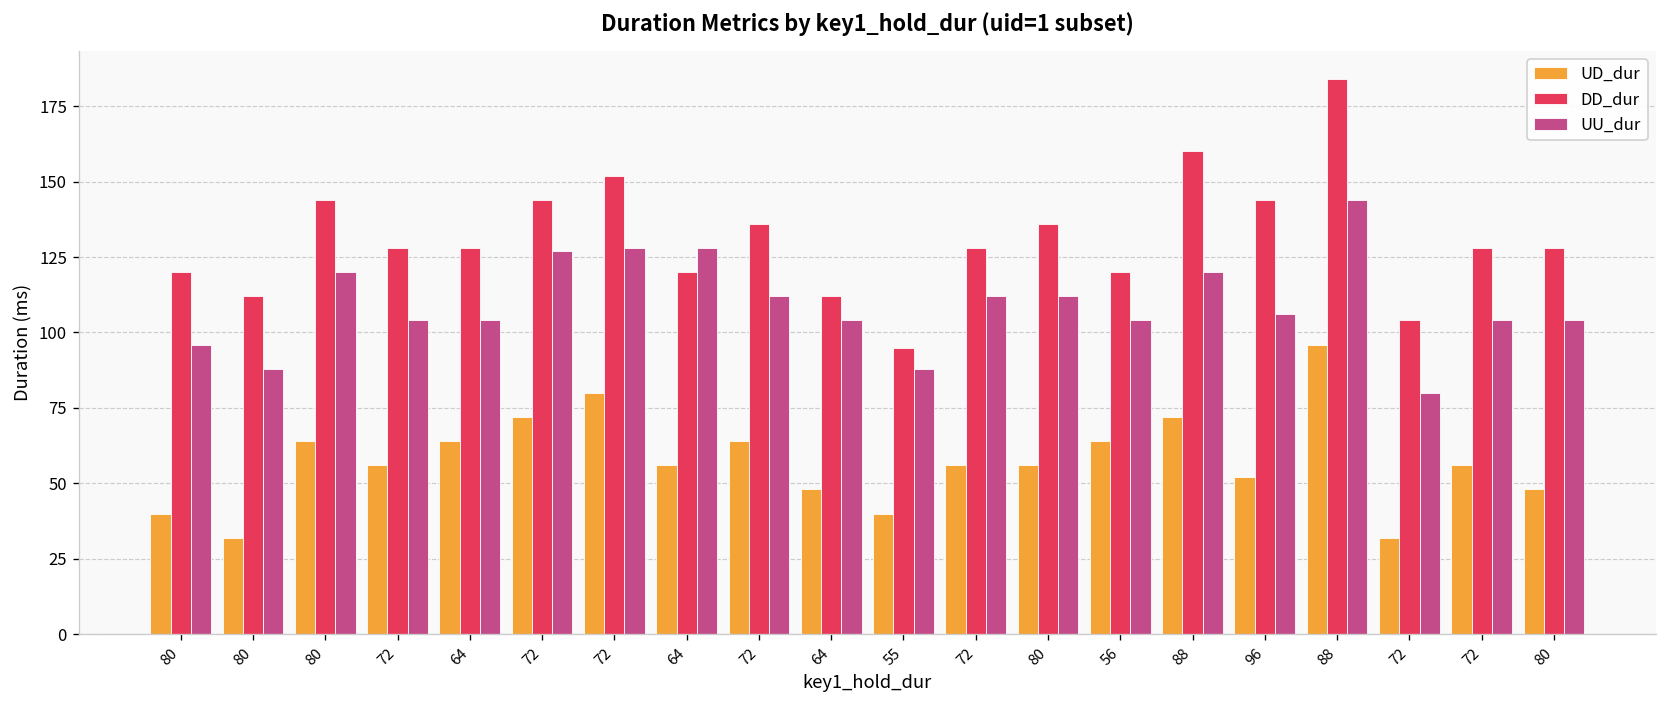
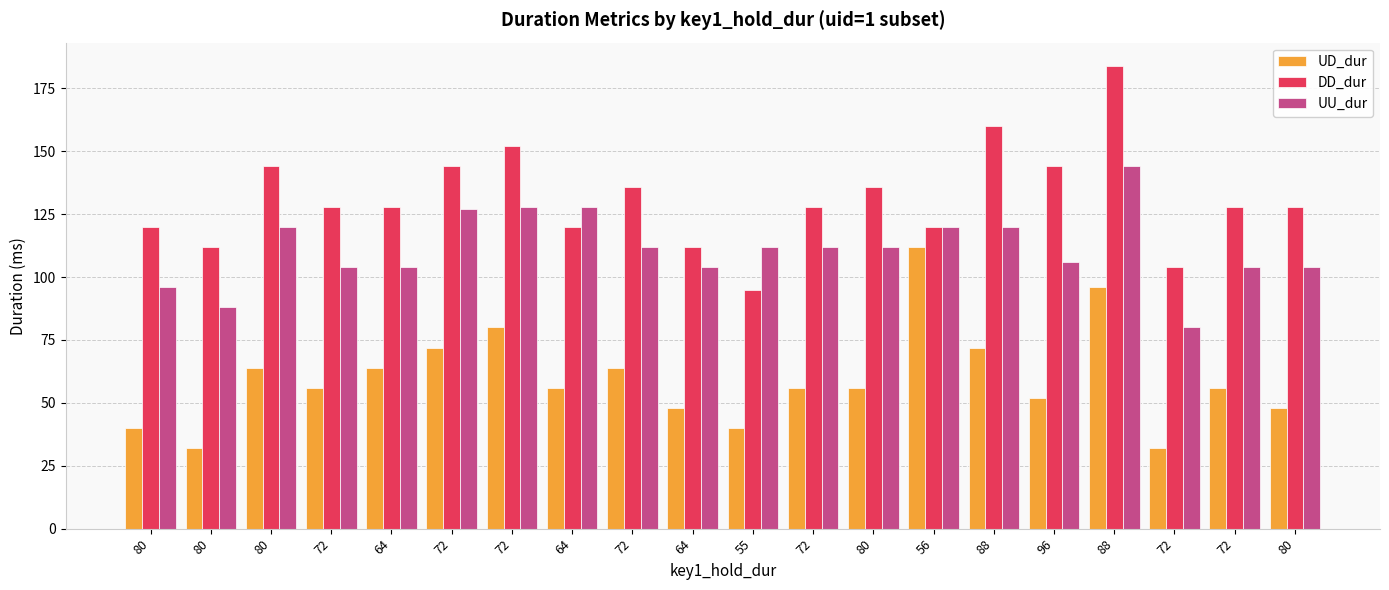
UU_dur, 55: 88 -> 112
UD_dur, 56: 64 -> 112
UU_dur, 56: 104 -> 120
